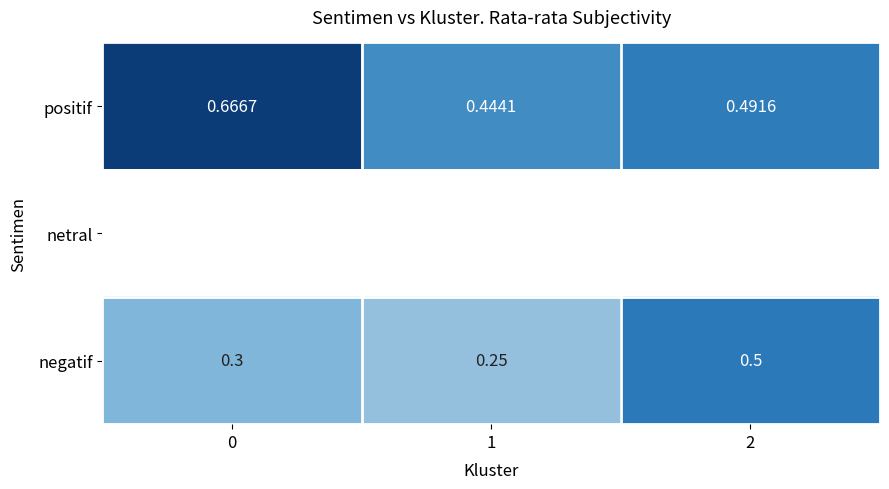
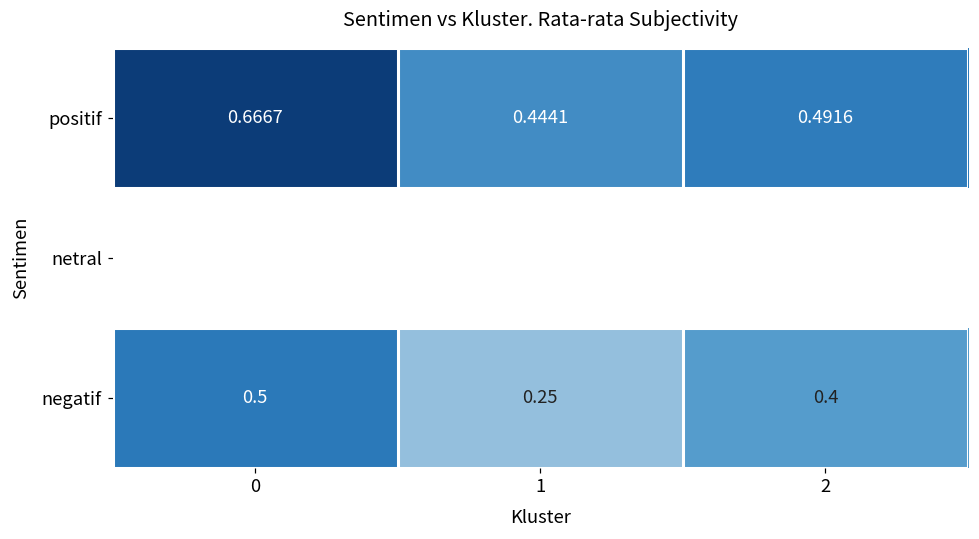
negatif, 0: 0.3 -> 0.5
negatif, 2: 0.5 -> 0.4
